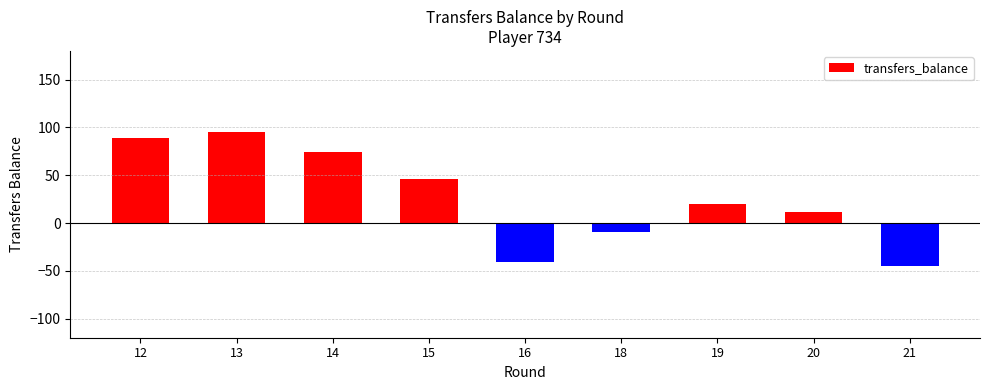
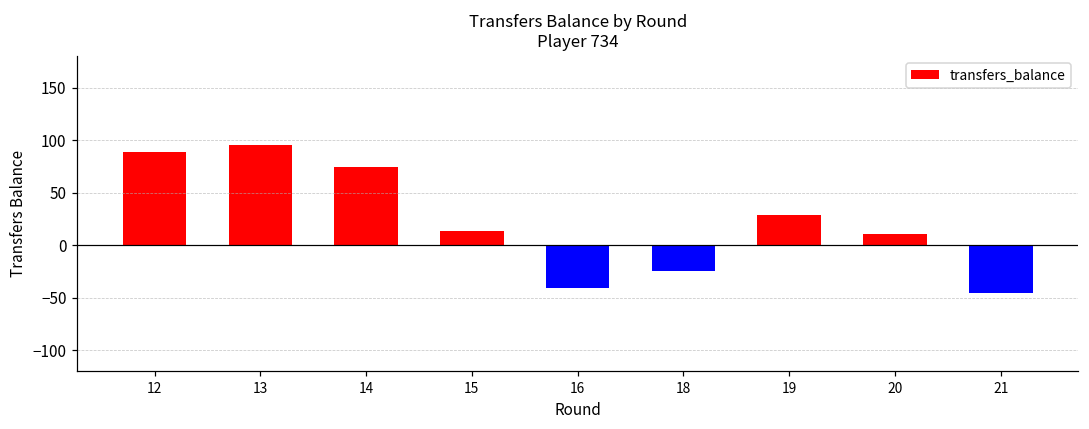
15: 50 -> 10
18: -10 -> -20
19: 20 -> 30
